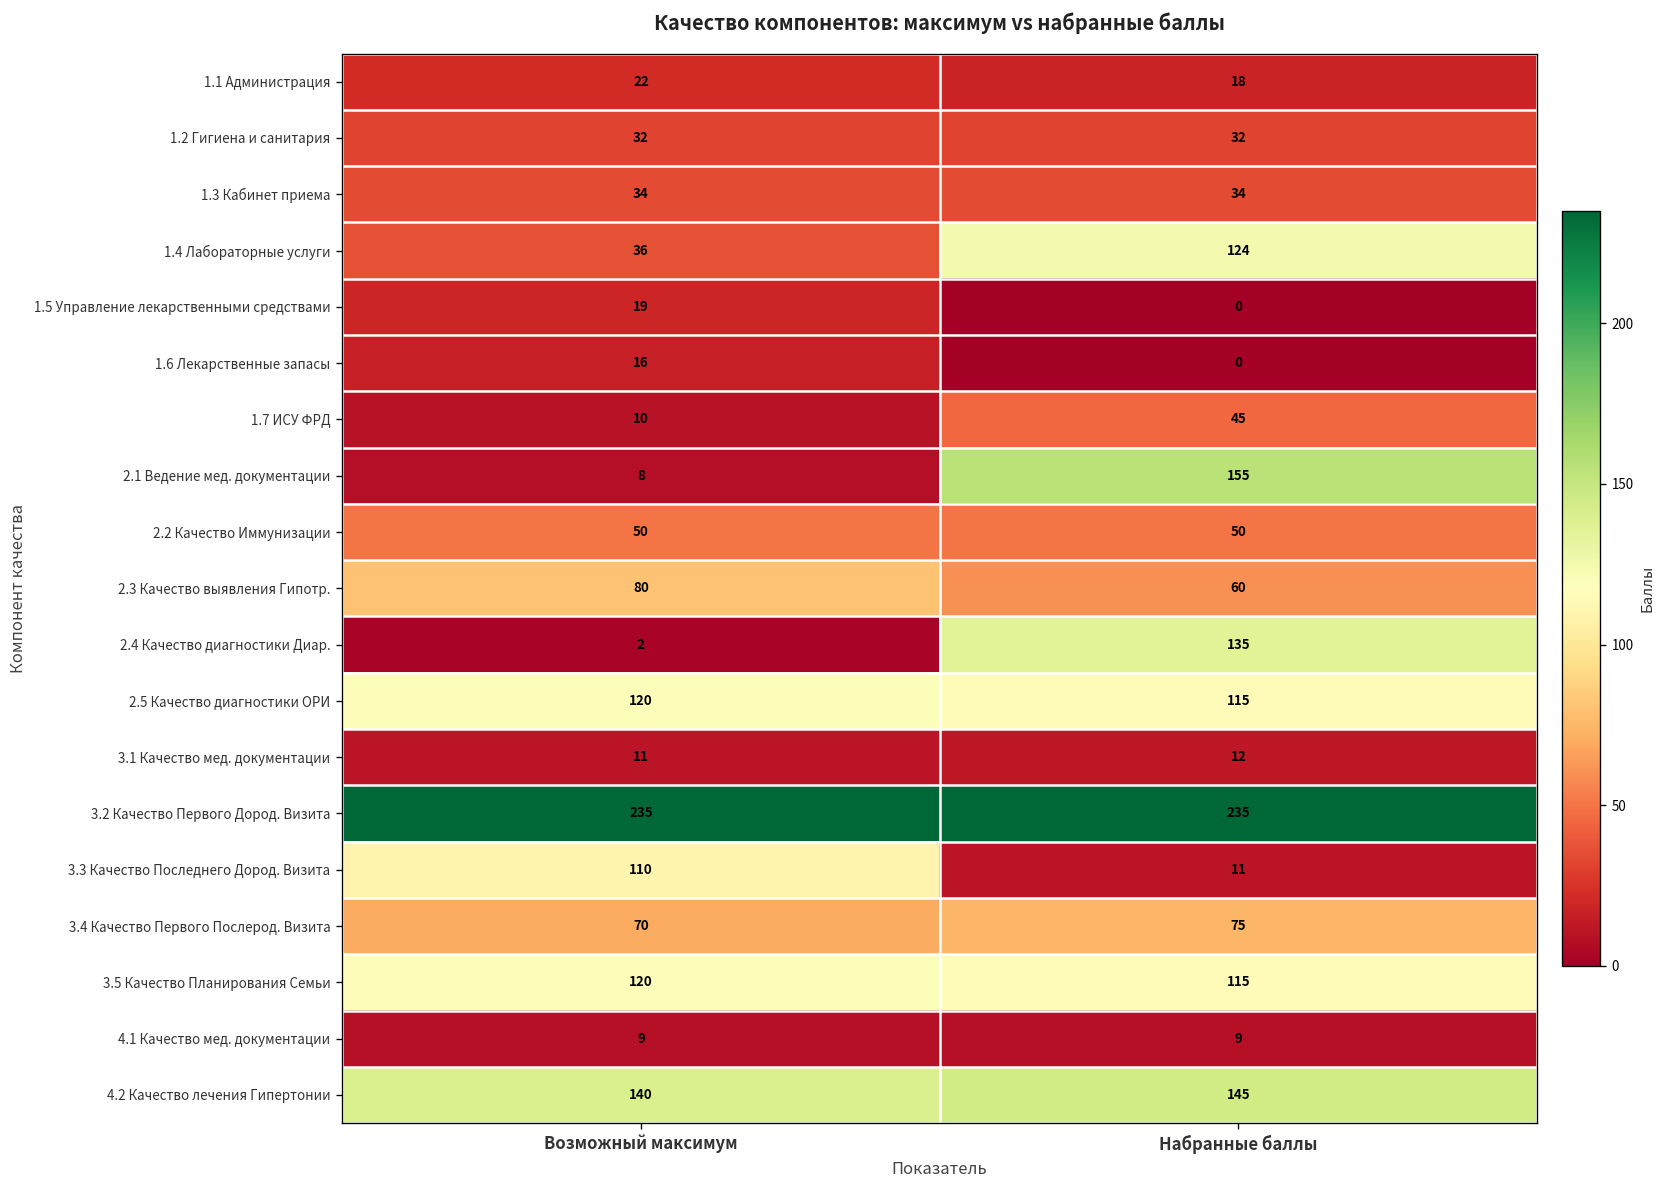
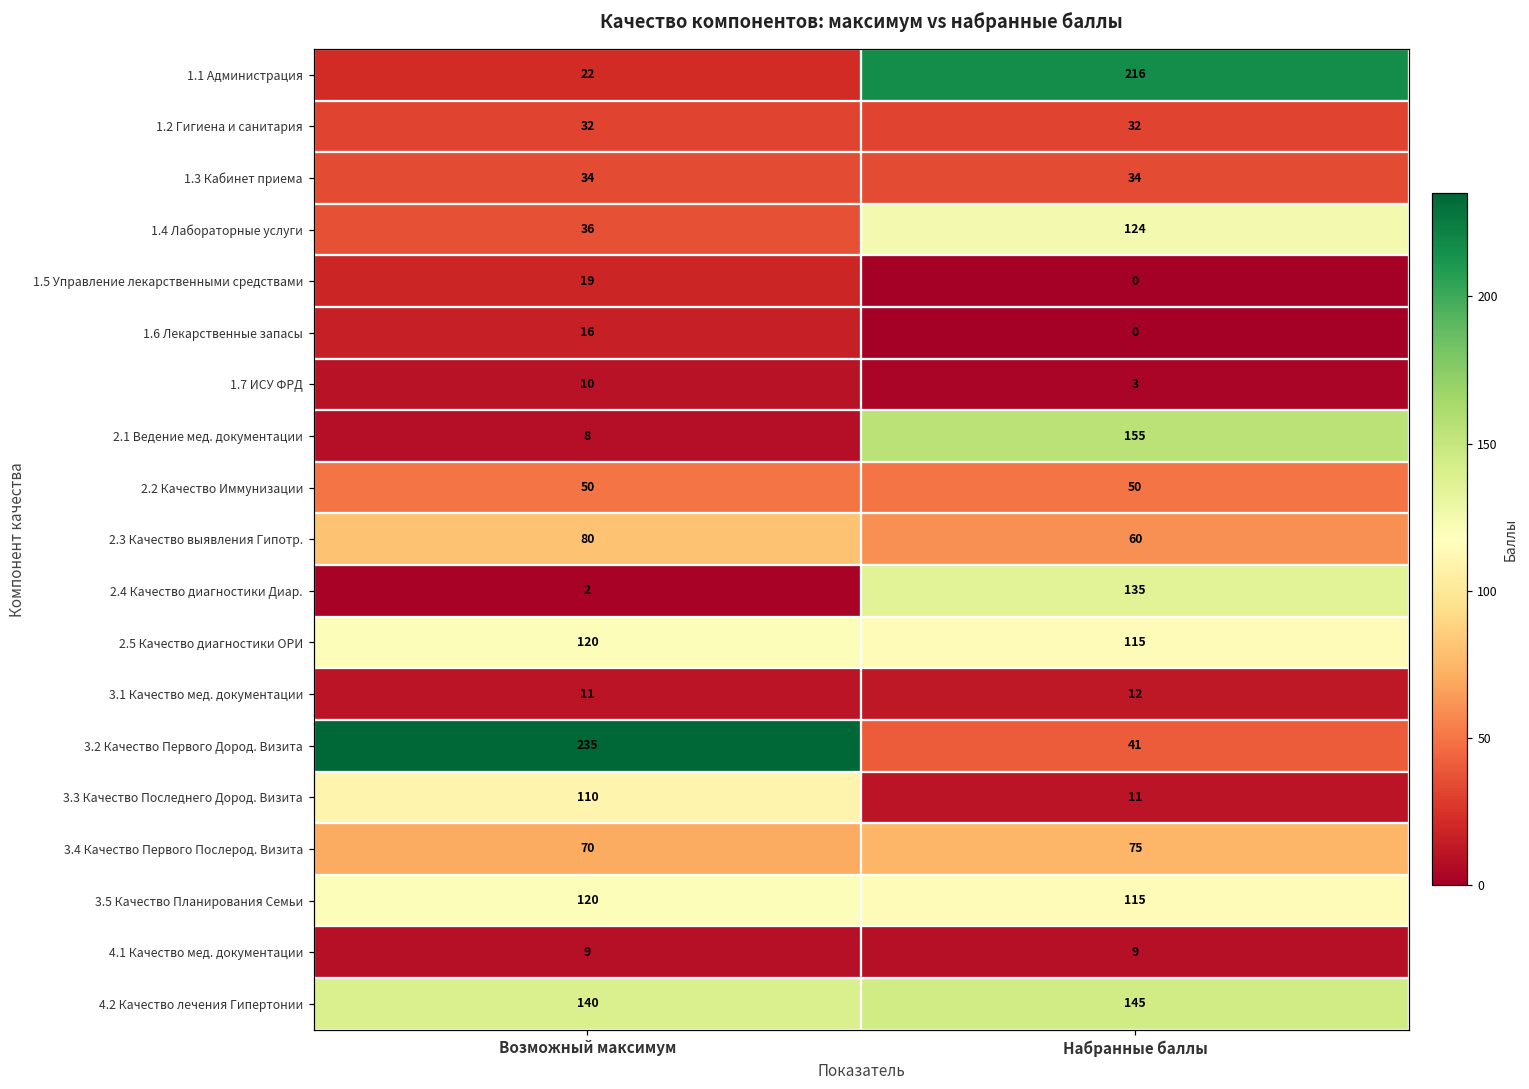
1.1 Администрация, Набранные баллы: 18 -> 216
1.7 ИСУ ФРД, Набранные баллы: 45 -> 3
3.2 Качество Первого Дород. Визита, Набранные баллы: 235 -> 41
